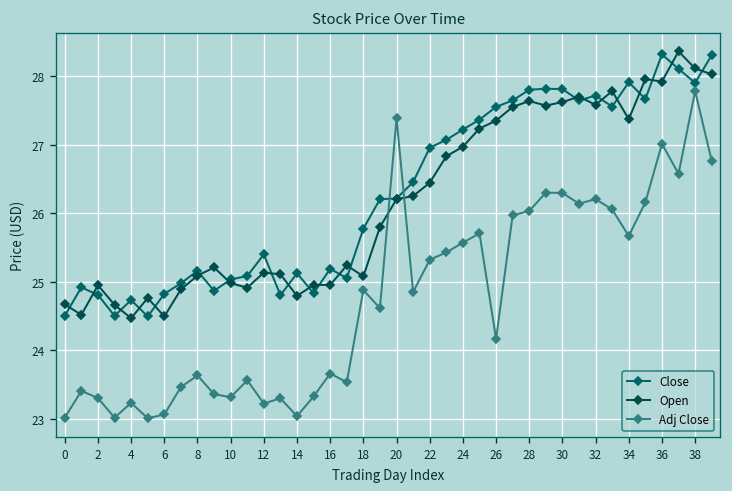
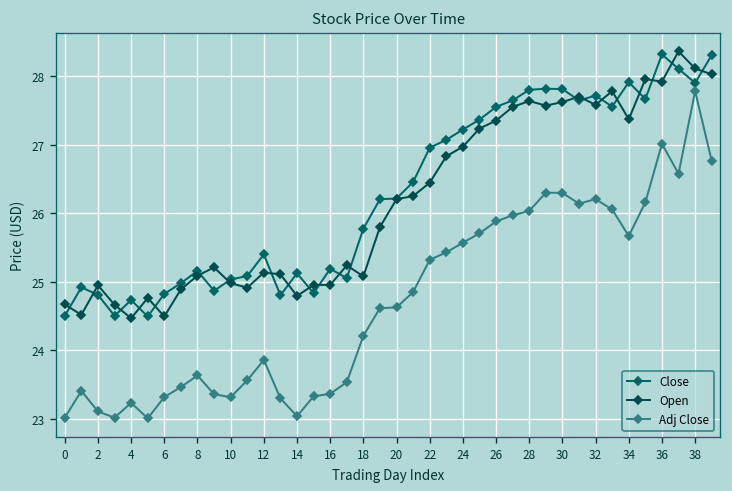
Adj Close, 2: 23.3 -> 23.1
Adj Close, 6: 23.1 -> 23.3
Adj Close, 12: 23.2 -> 23.9
Adj Close, 16: 23.7 -> 23.4
Adj Close, 18: 24.9 -> 24.2
Adj Close, 20: 27.4 -> 24.6
Adj Close, 26: 24.2 -> 25.9
